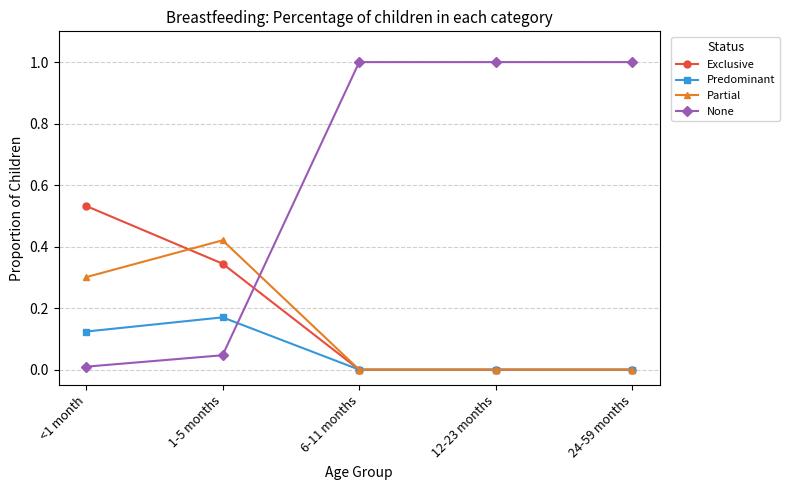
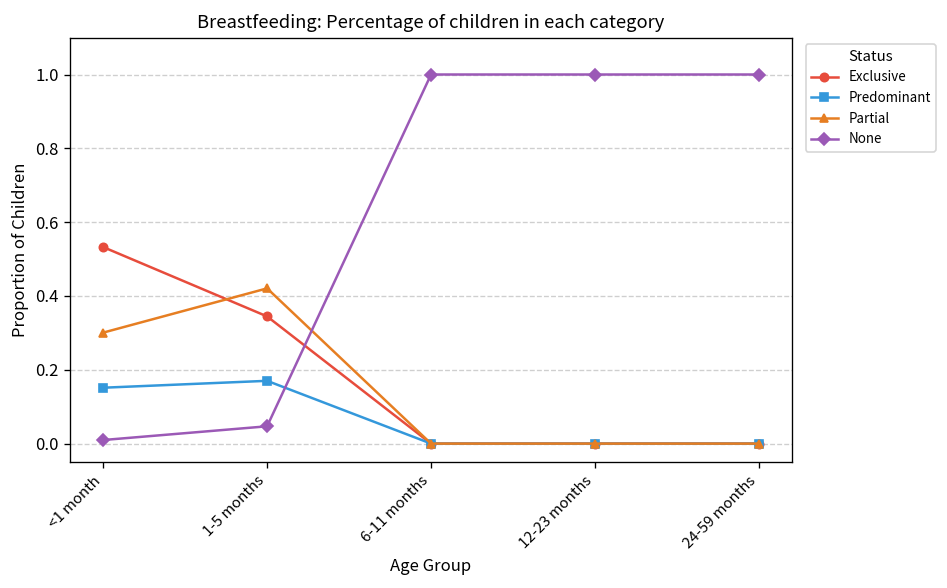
Predominant, <1 month: 0.12 -> 0.15
